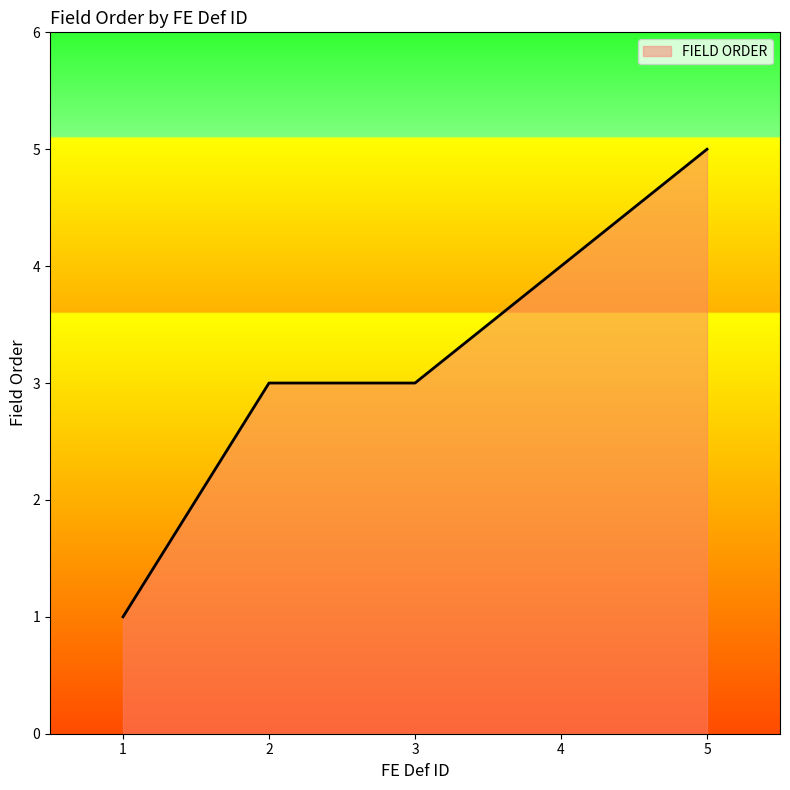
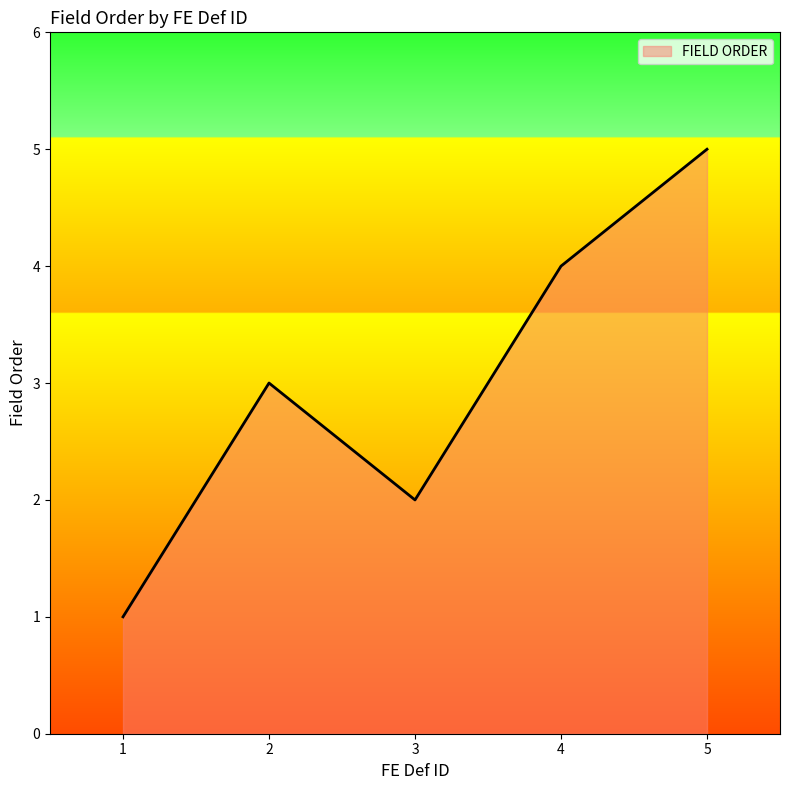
3: 3 -> 2
